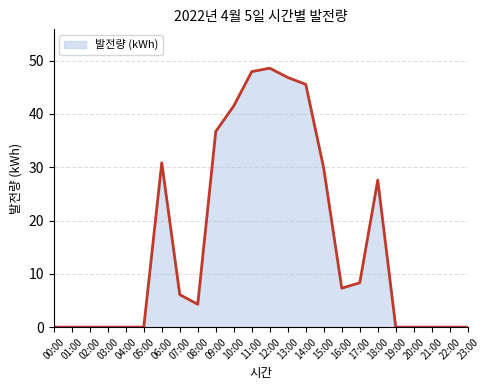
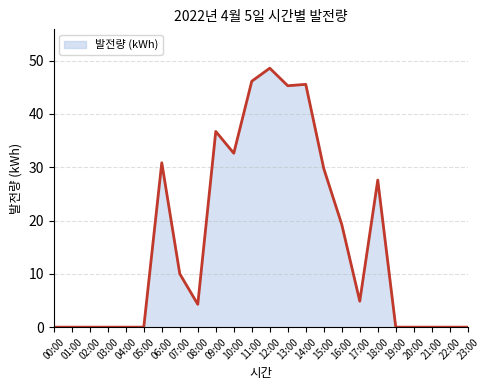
07:00: 6 -> 10
10:00: 41 -> 33
11:00: 48 -> 46
13:00: 47 -> 45
16:00: 7 -> 19
17:00: 8 -> 5
